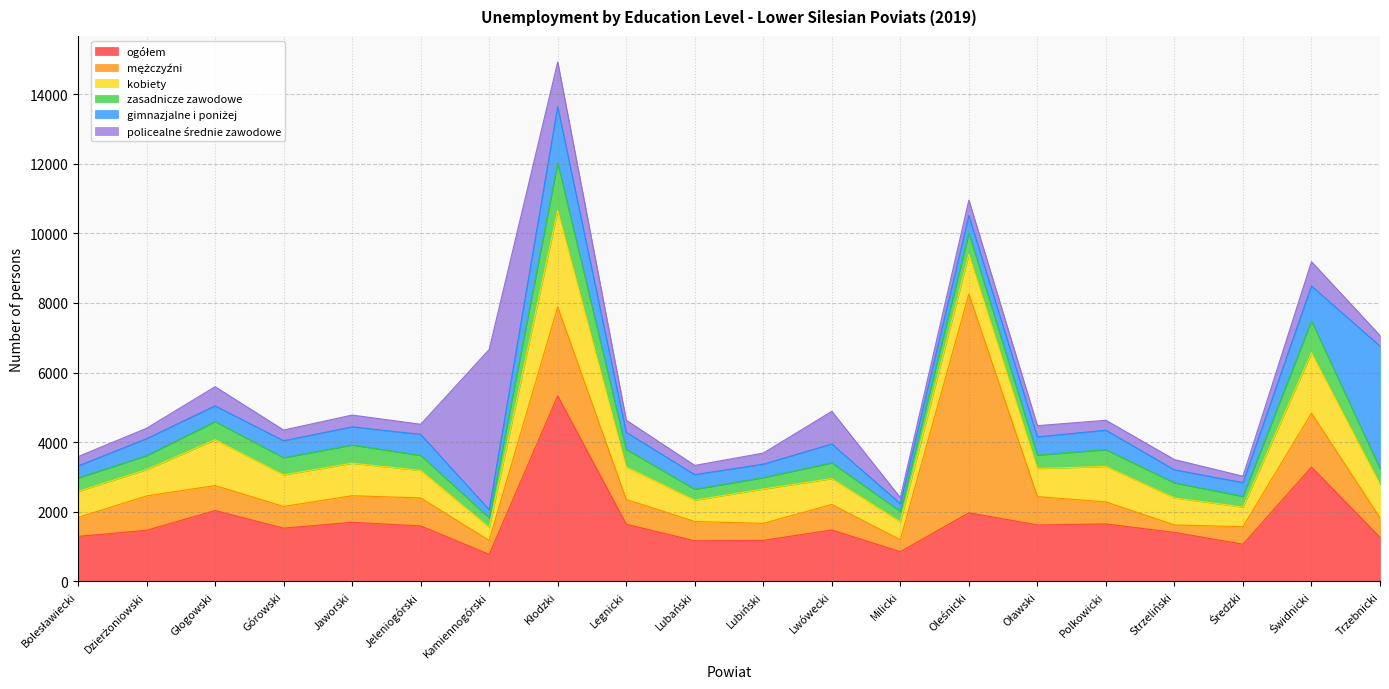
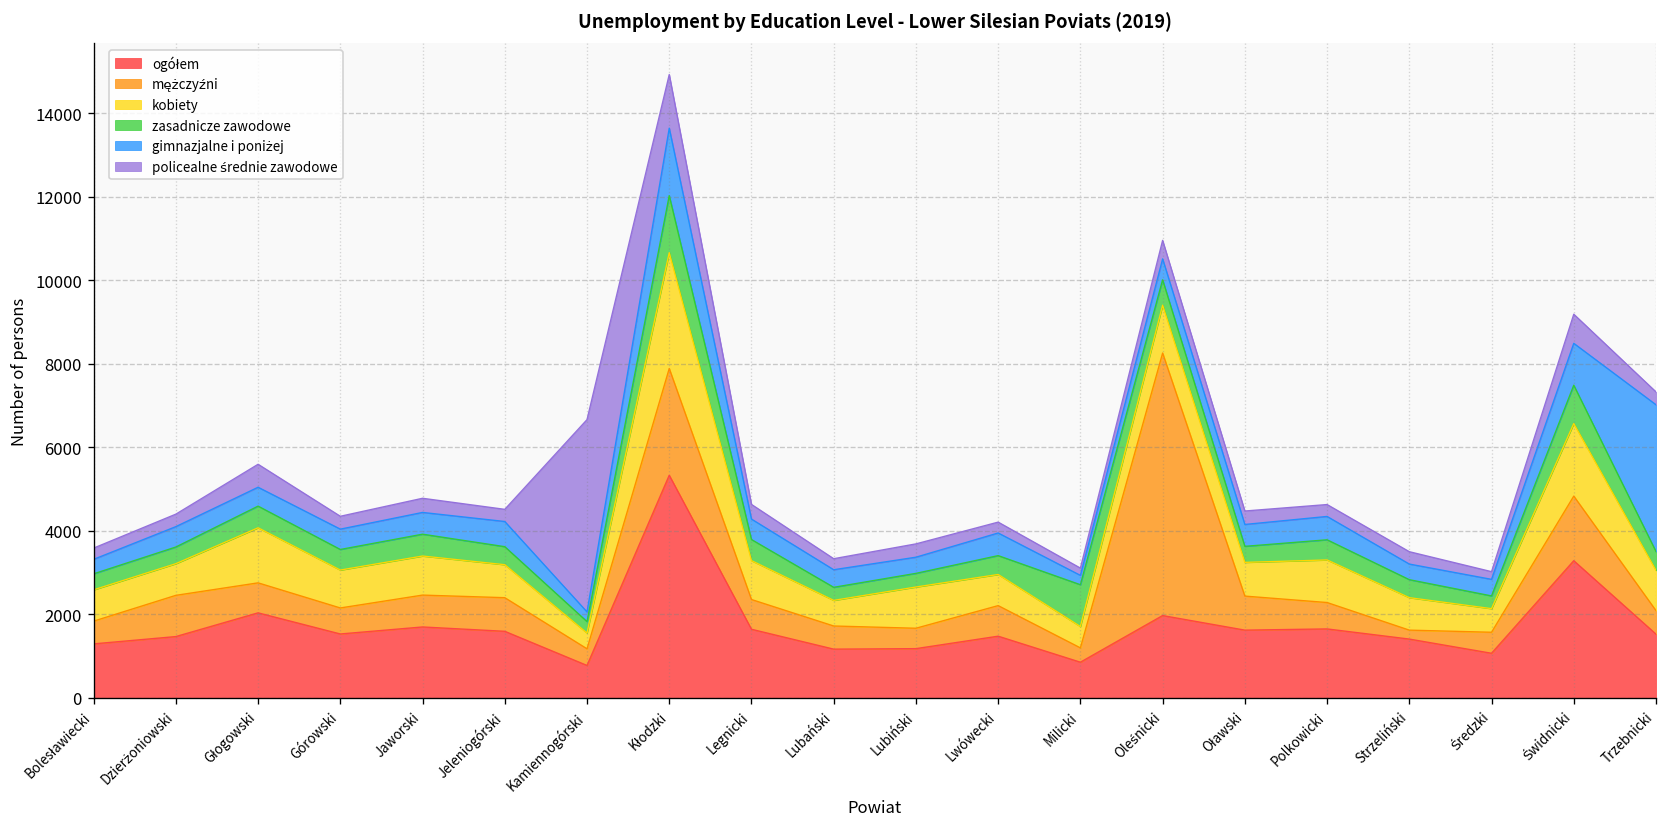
policealne średnie zawodowe, Lwówecki: 900 -> 300
zasadnicze zawodowe, Milicki: 300 -> 1000
ogółem, Trzebnicki: 1300 -> 1500
